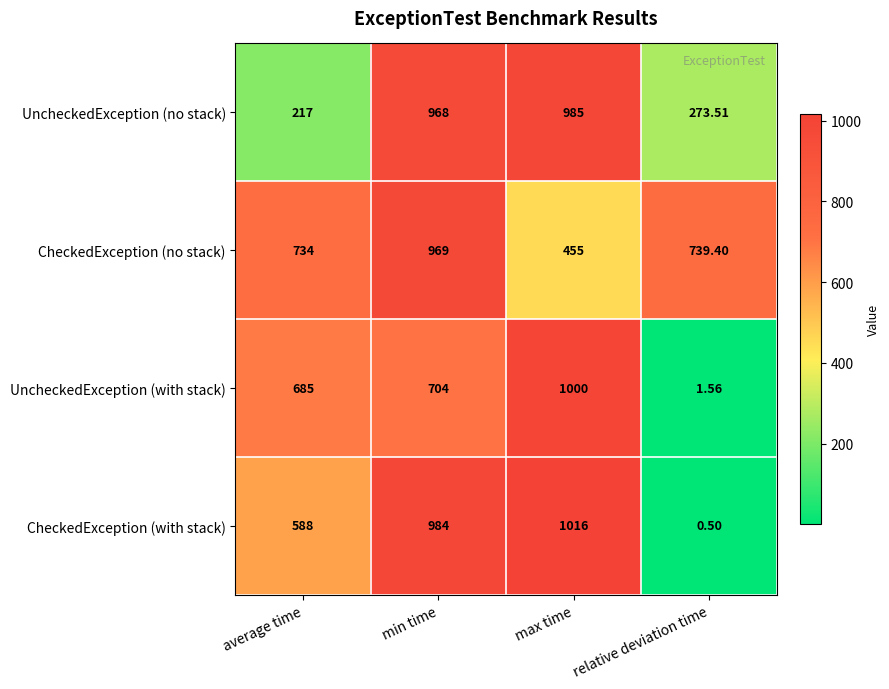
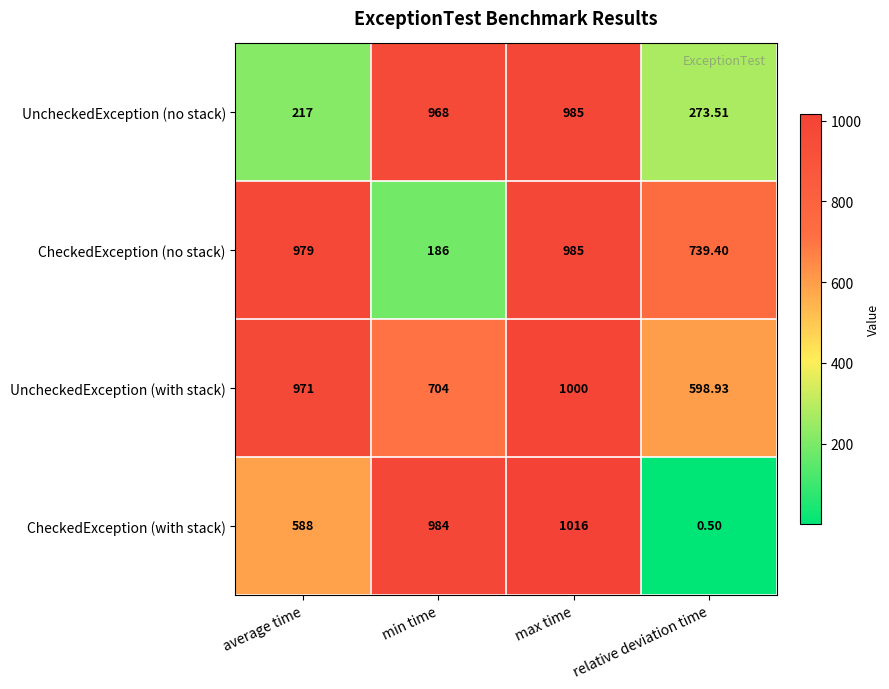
CheckedException (no stack), average time: 734 -> 979
CheckedException (no stack), min time: 969 -> 186
CheckedException (no stack), max time: 455 -> 985
UncheckedException (with stack), average time: 685 -> 971
UncheckedException (with stack), relative deviation time: 1.56 -> 598.93
